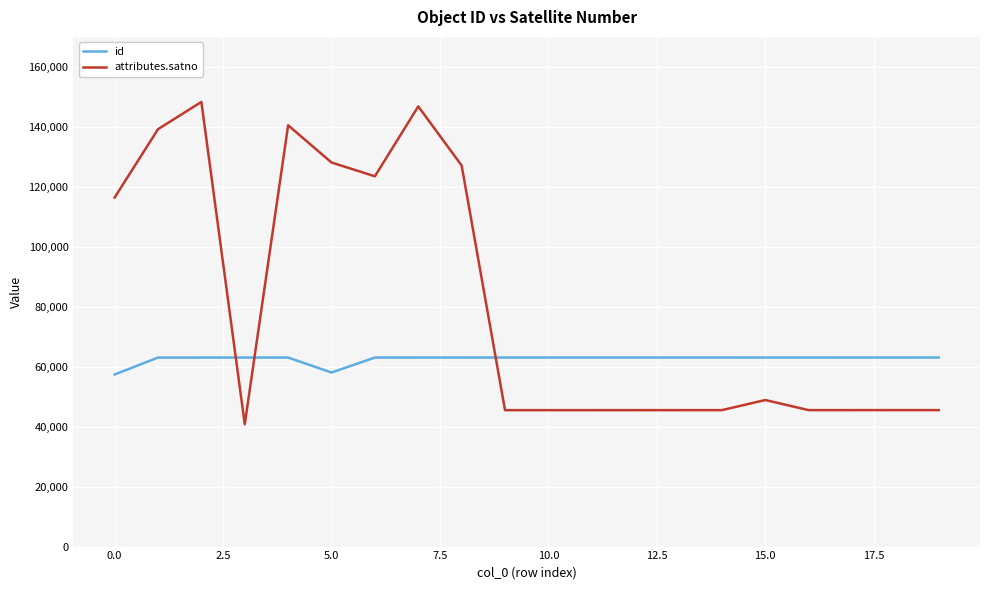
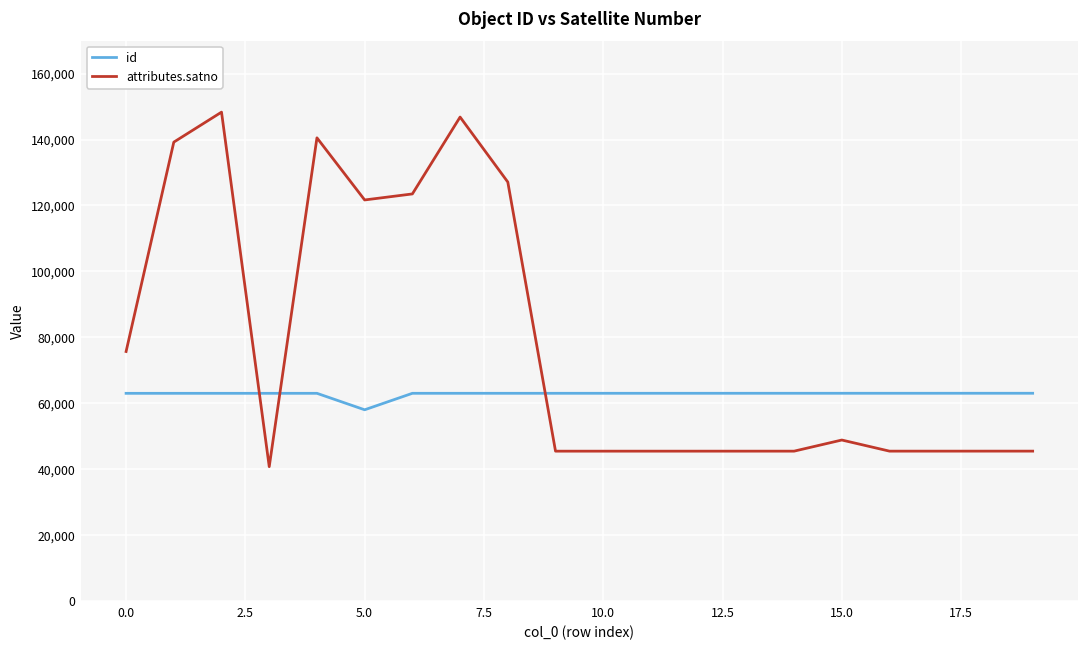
id, 0.0: 57,000 -> 63,000
attributes.satno, 0.0: 116,000 -> 76,000
attributes.satno, 5.0: 128,000 -> 122,000
